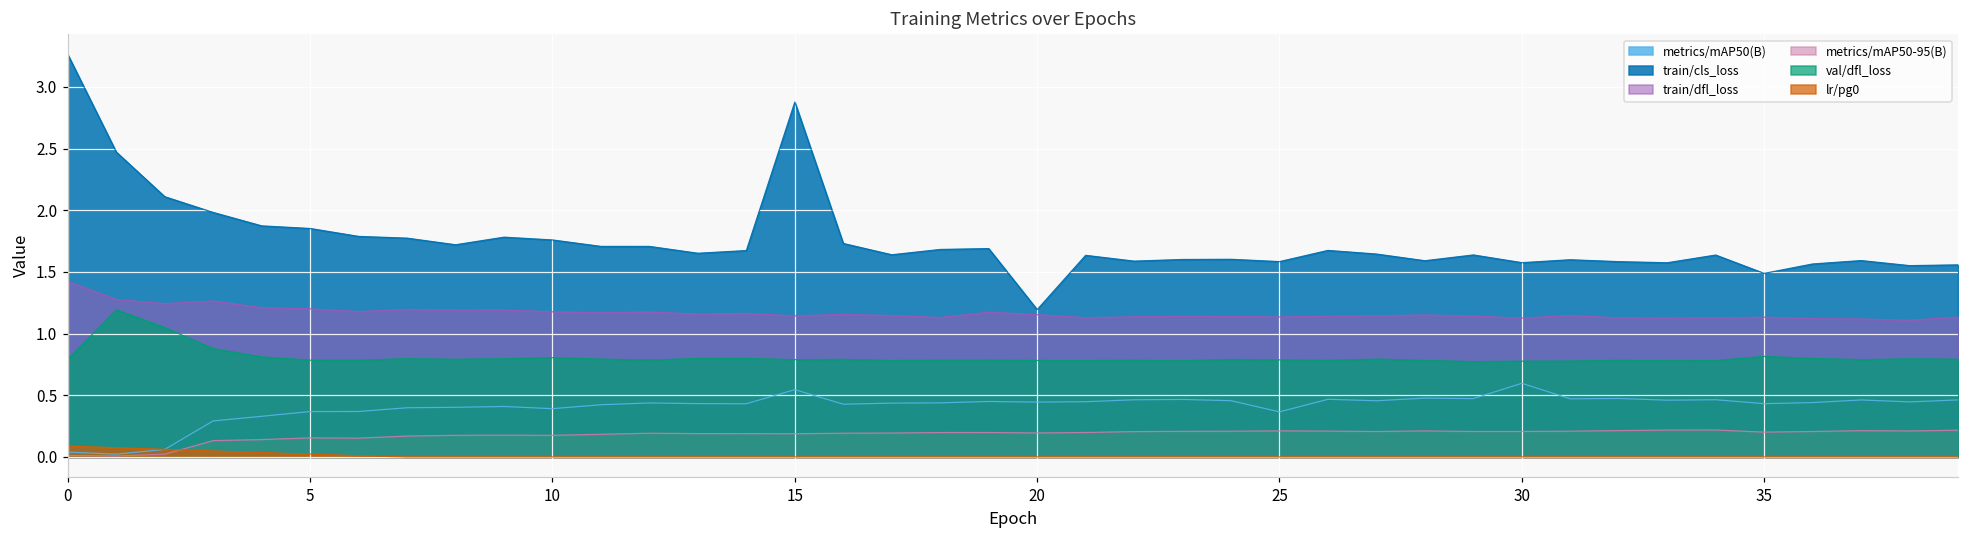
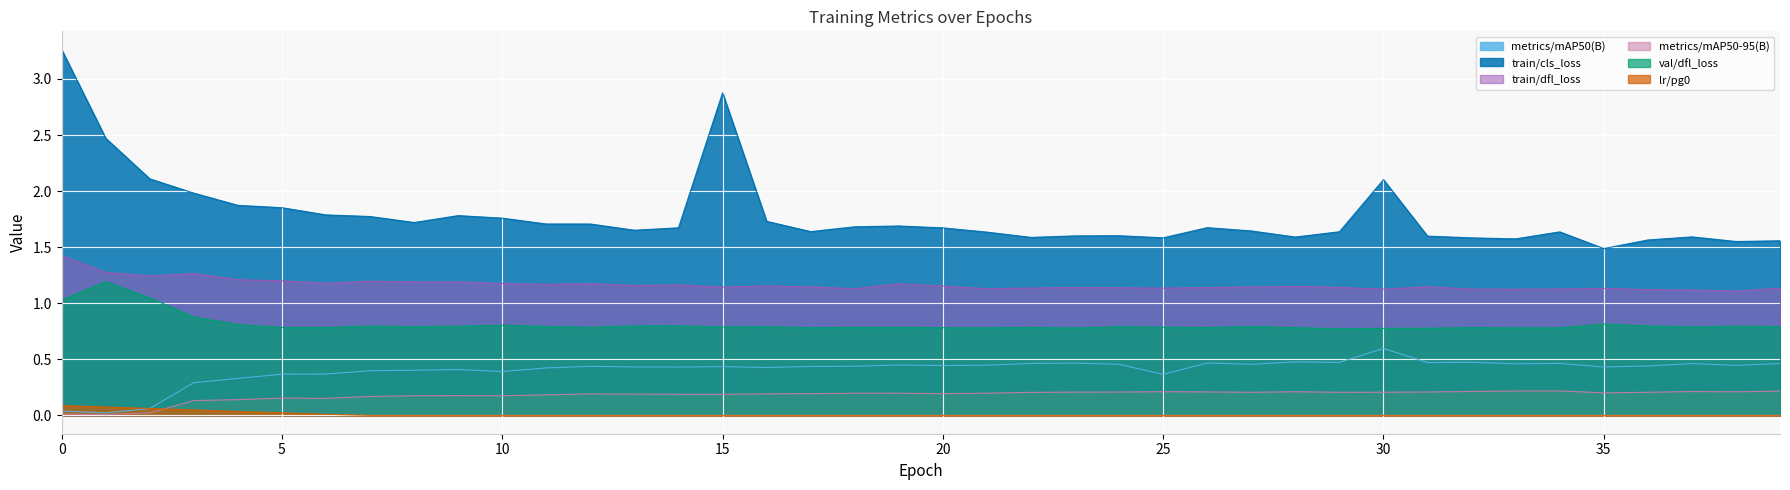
val/dfl_loss, 0: 0.79 -> 1.03
metrics/mAP50(B), 15: 0.55 -> 0.44
train/cls_loss, 20: 1.19 -> 1.67
train/cls_loss, 30: 1.58 -> 2.10
